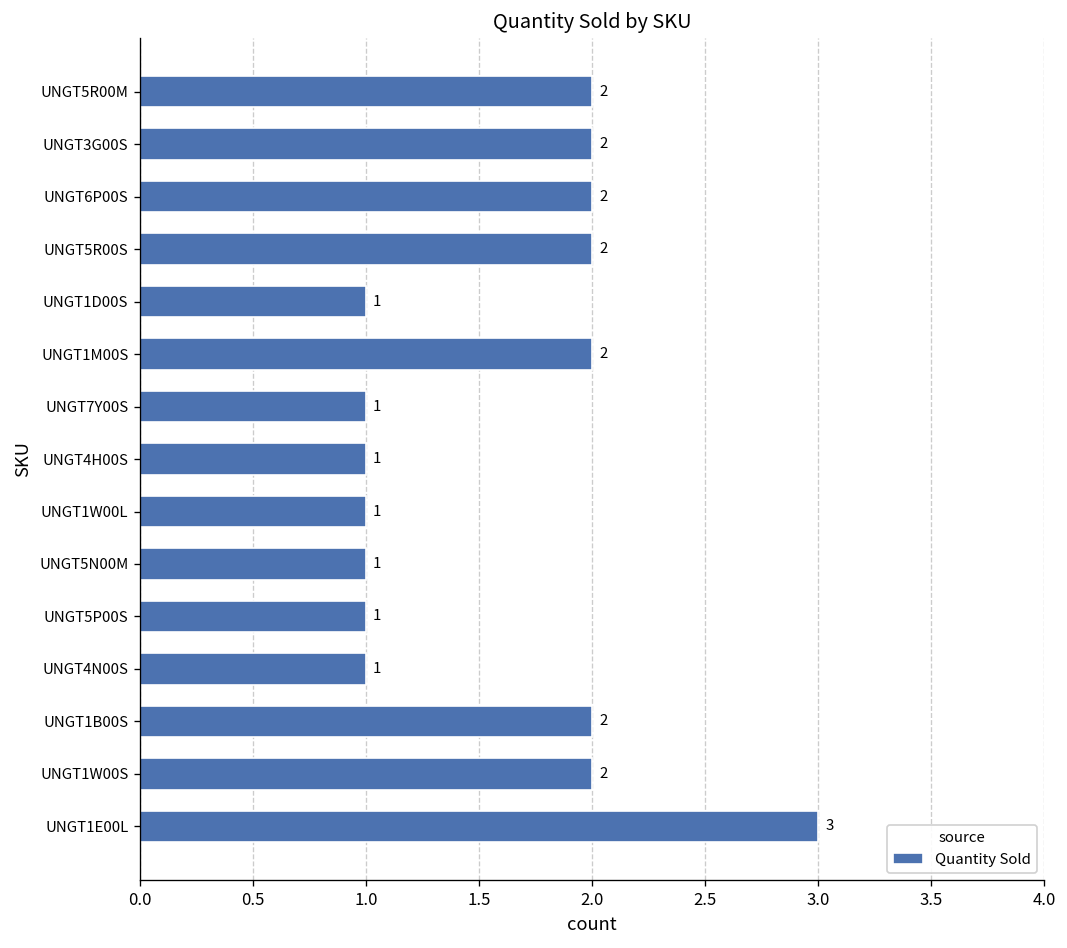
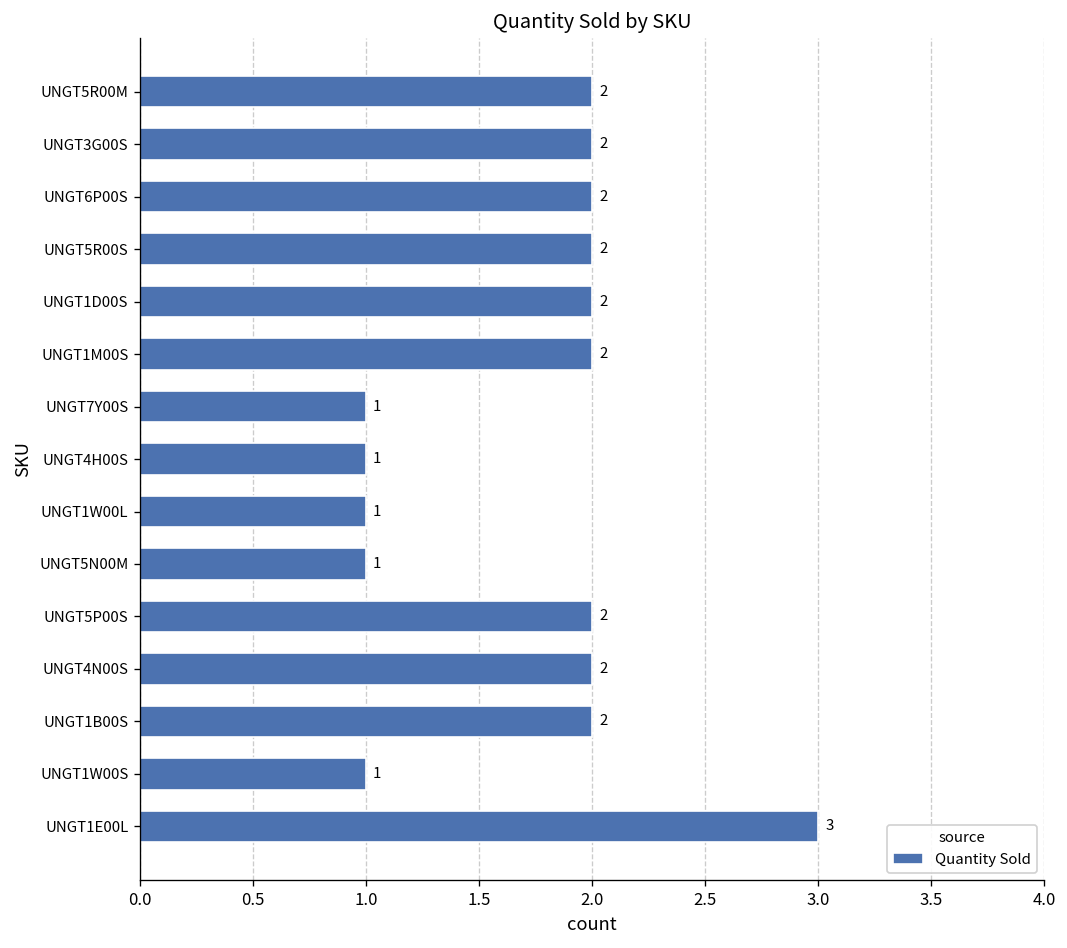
UNGT1D00S: 1 -> 2
UNGT5P00S: 1 -> 2
UNGT4N00S: 1 -> 2
UNGT1W00S: 2 -> 1
